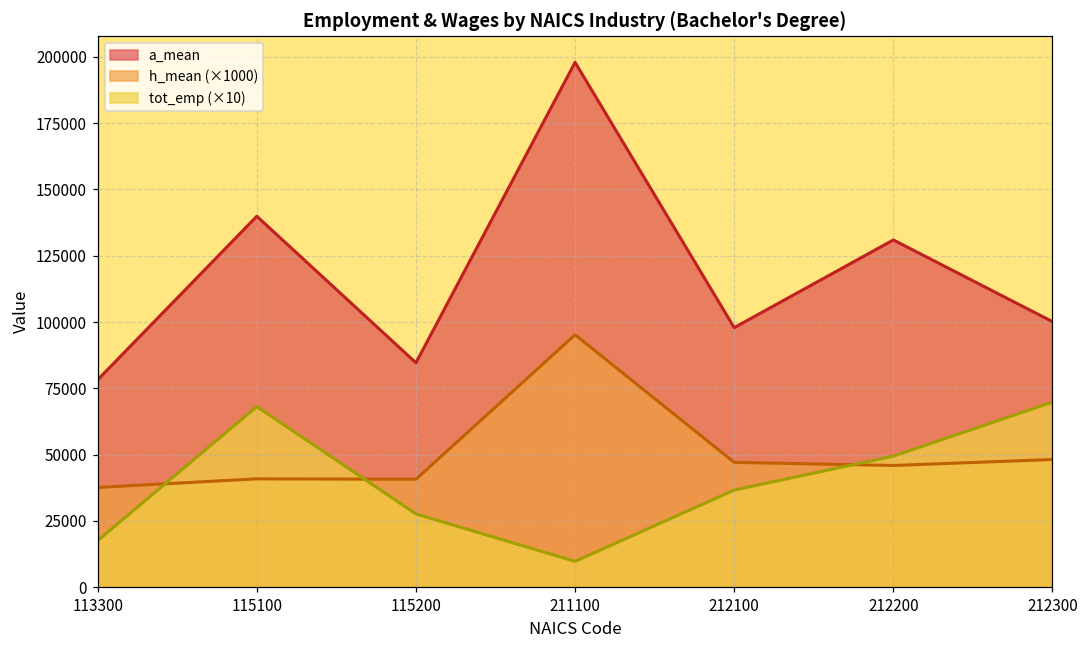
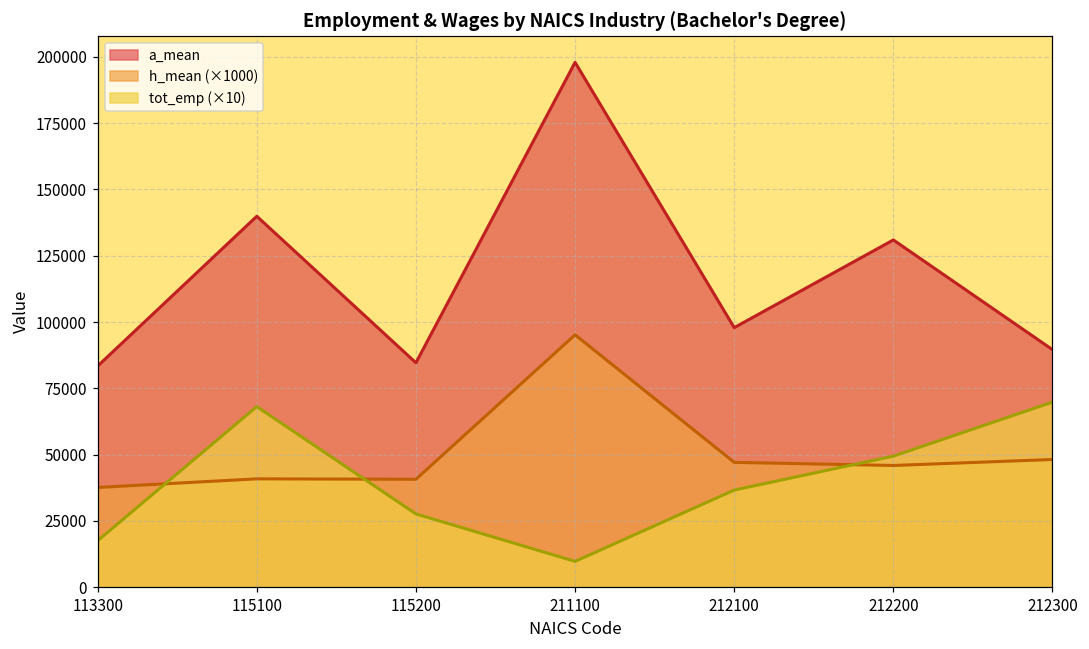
a_mean, 113300: 78000 -> 83000
a_mean, 212300: 100000 -> 90000
